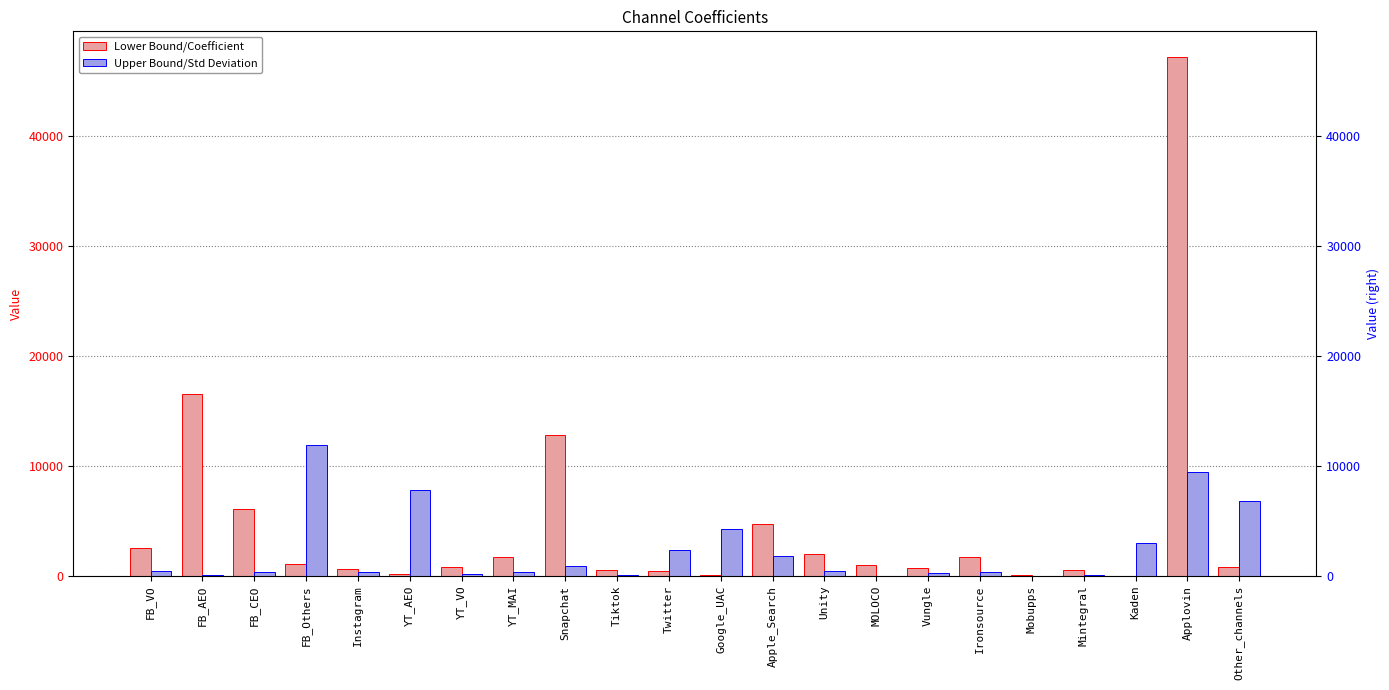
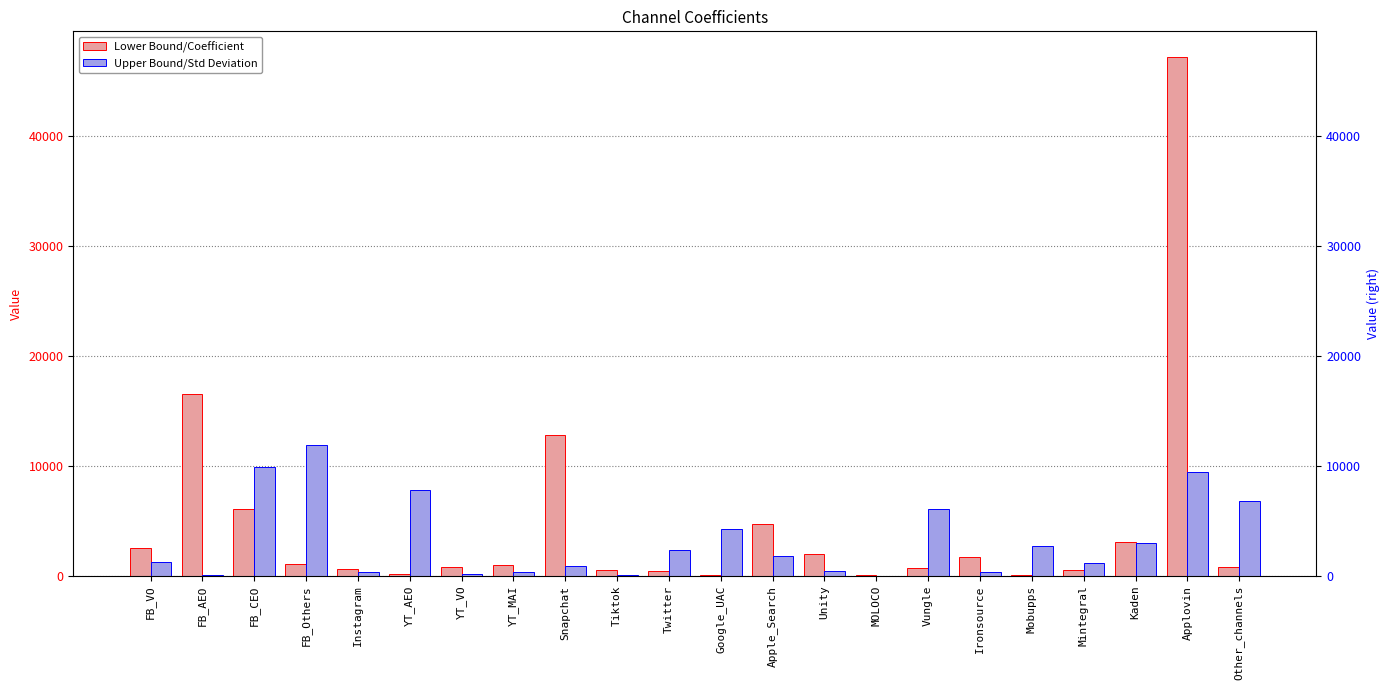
Upper Bound/Std Deviation, FB_VO: 500 -> 1300
Upper Bound/Std Deviation, FB_CEO: 300 -> 9900
Lower Bound/Coefficient, YT_MAI: 1700 -> 1000
Lower Bound/Coefficient, MOLOCO: 1000 -> 100
Upper Bound/Std Deviation, Vungle: 300 -> 6100
Upper Bound/Std Deviation, Mobupps: 0 -> 2700
Upper Bound/Std Deviation, Mintegral: 100 -> 1100
Lower Bound/Coefficient, Kaden: 0 -> 3100
